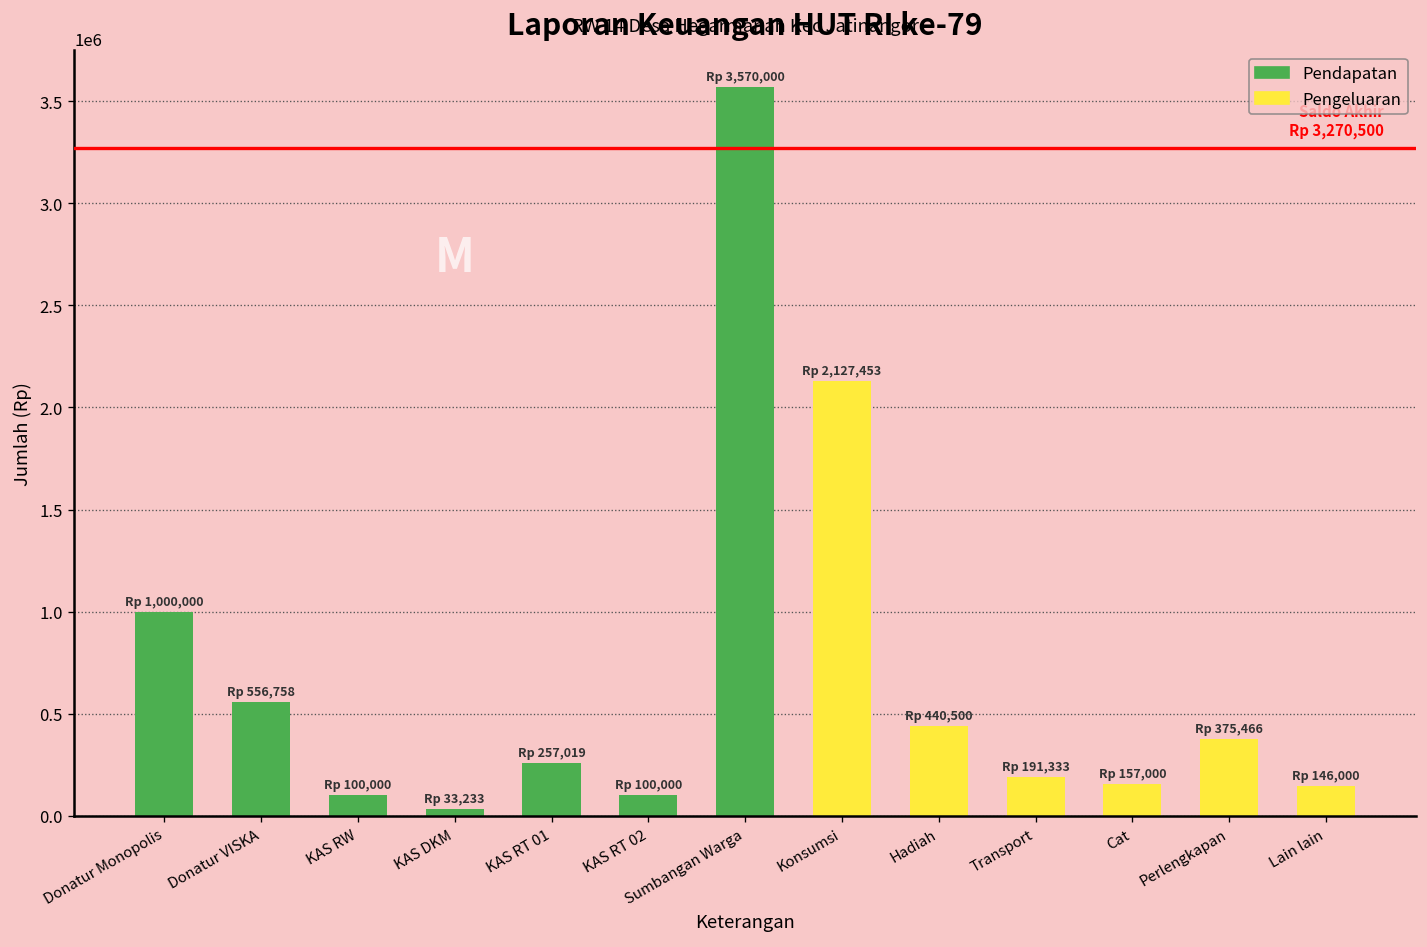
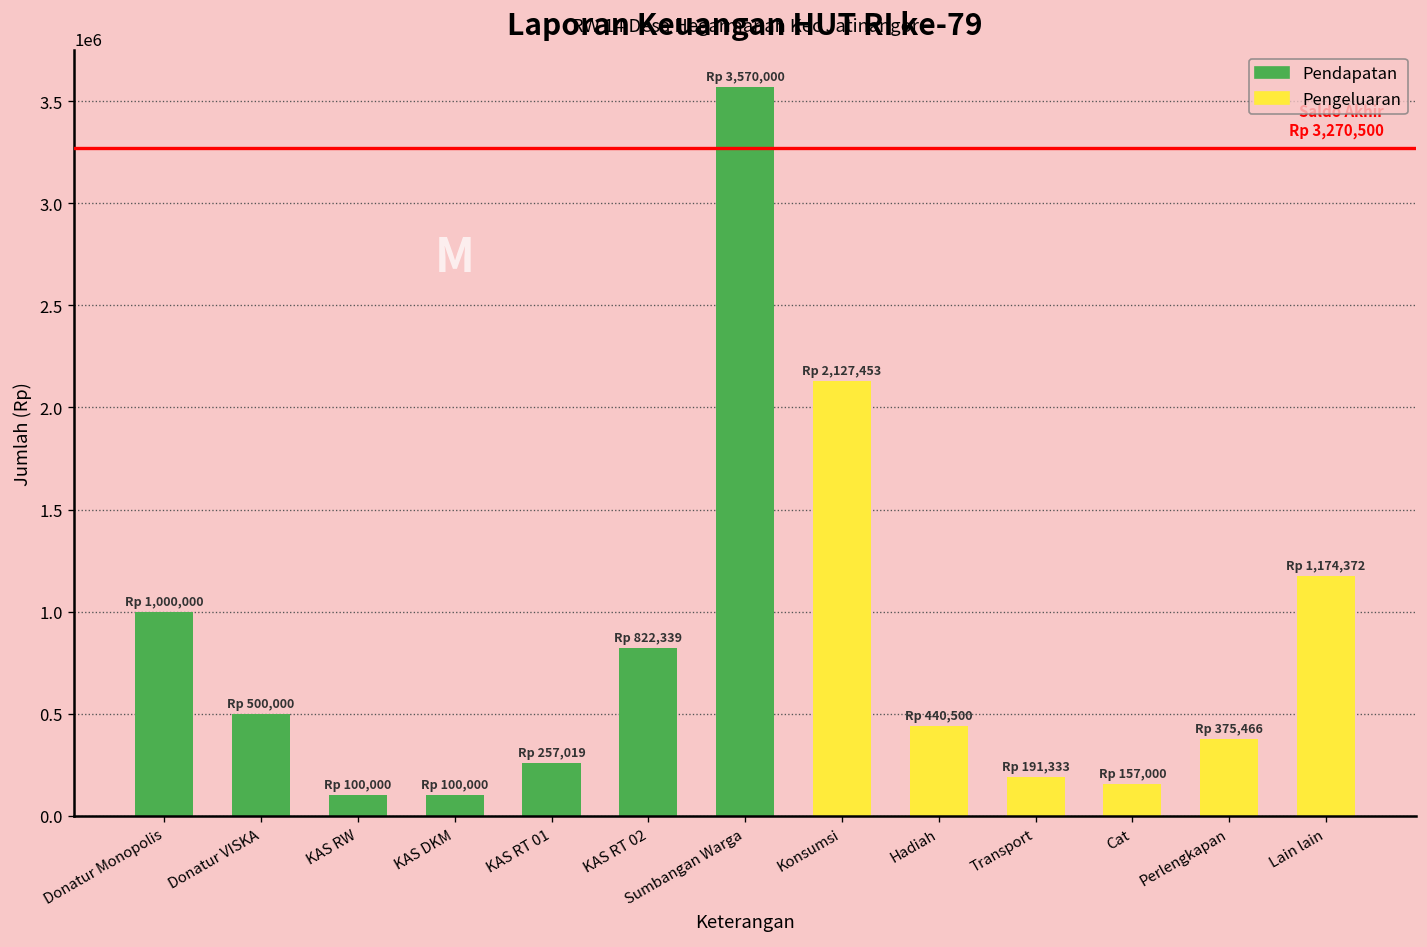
Donatur VISKA: 556,758 -> 500,000
KAS DKM: 33,233 -> 100,000
KAS RT 02: 100,000 -> 822,339
Lain lain: 146,000 -> 1,174,372
